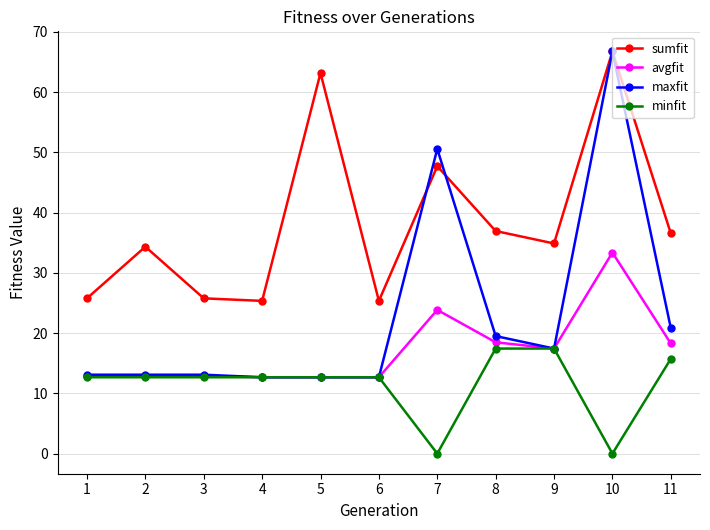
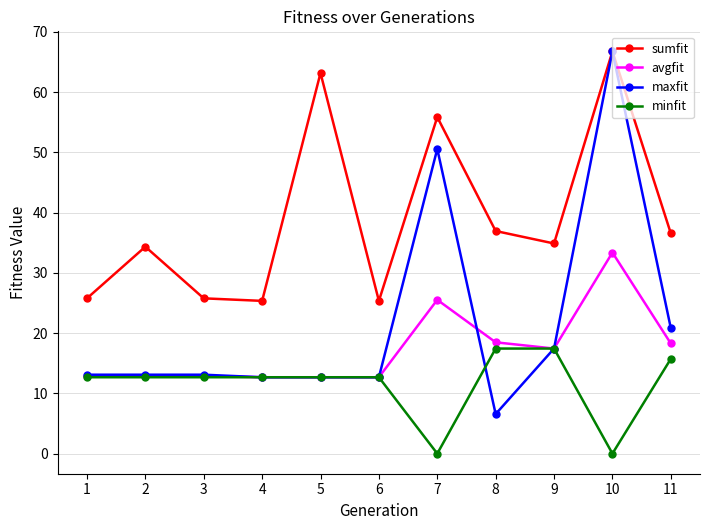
sumfit, 7: 48 -> 56
avgfit, 7: 24 -> 26
maxfit, 8: 20 -> 7
